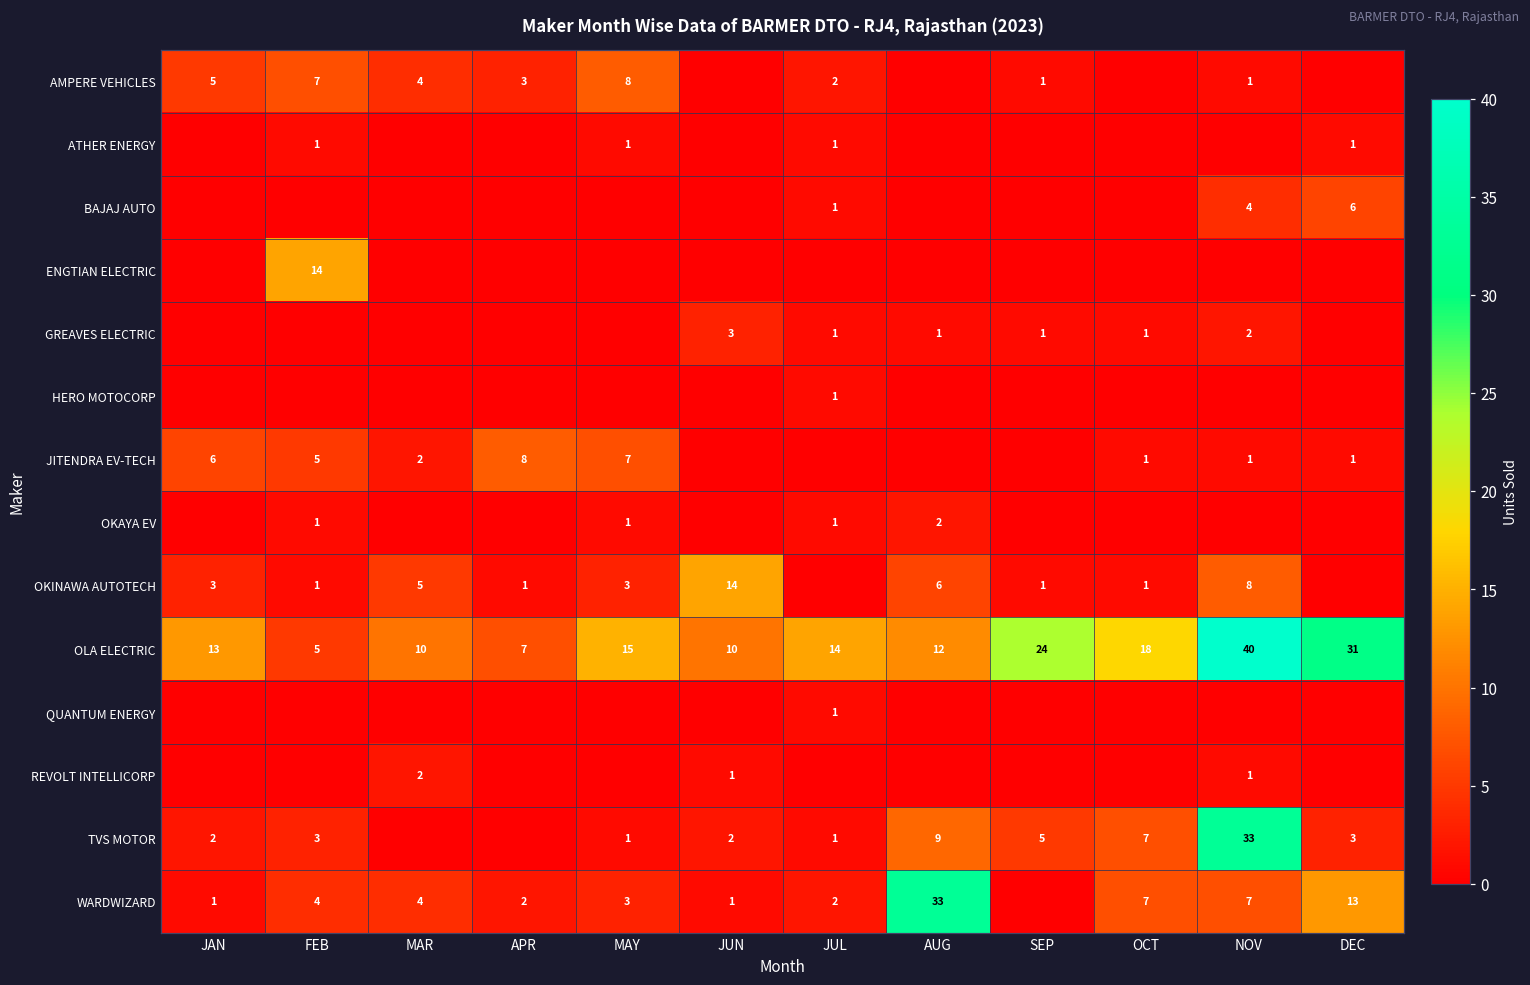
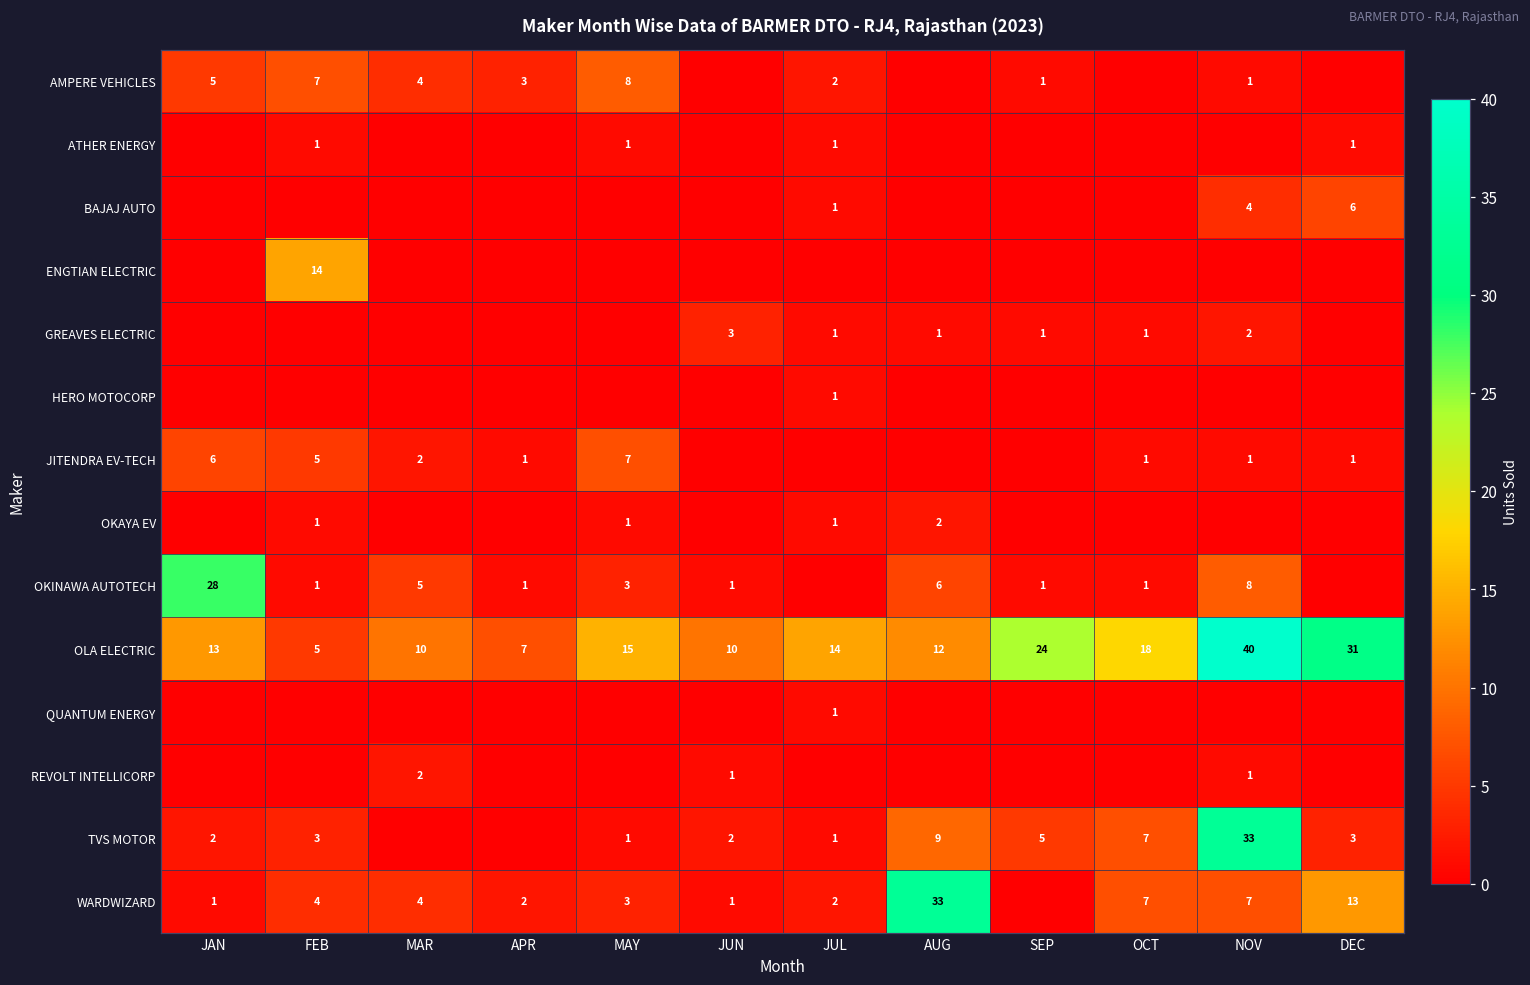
JITENDRA EV-TECH, APR: 8 -> 1
OKINAWA AUTOTECH, JAN: 3 -> 28
OKINAWA AUTOTECH, JUN: 14 -> 1
